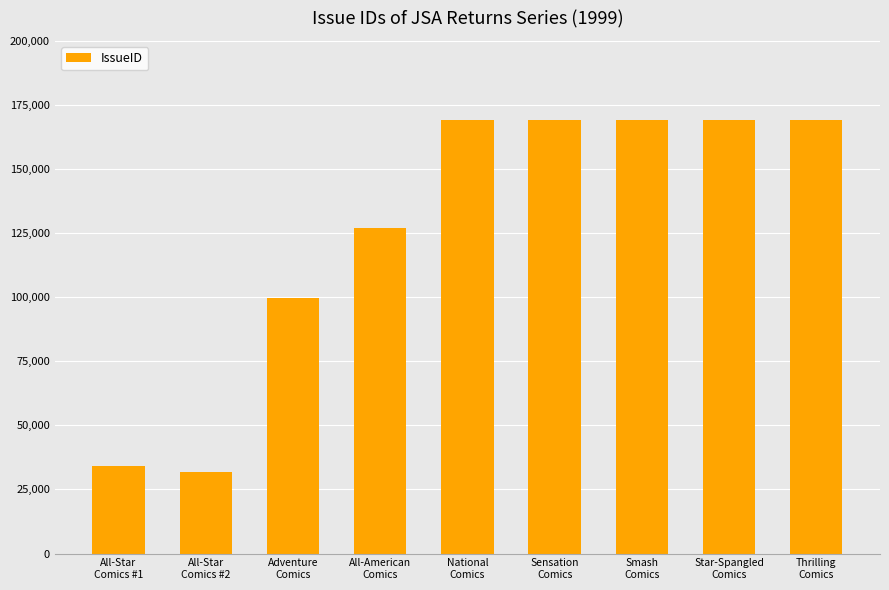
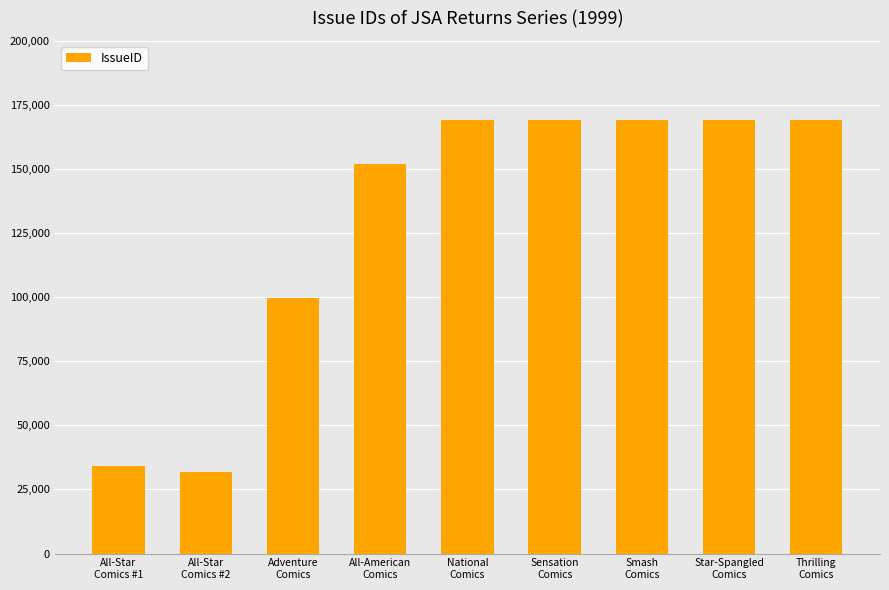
All-American Comics: 127,000 -> 152,000
